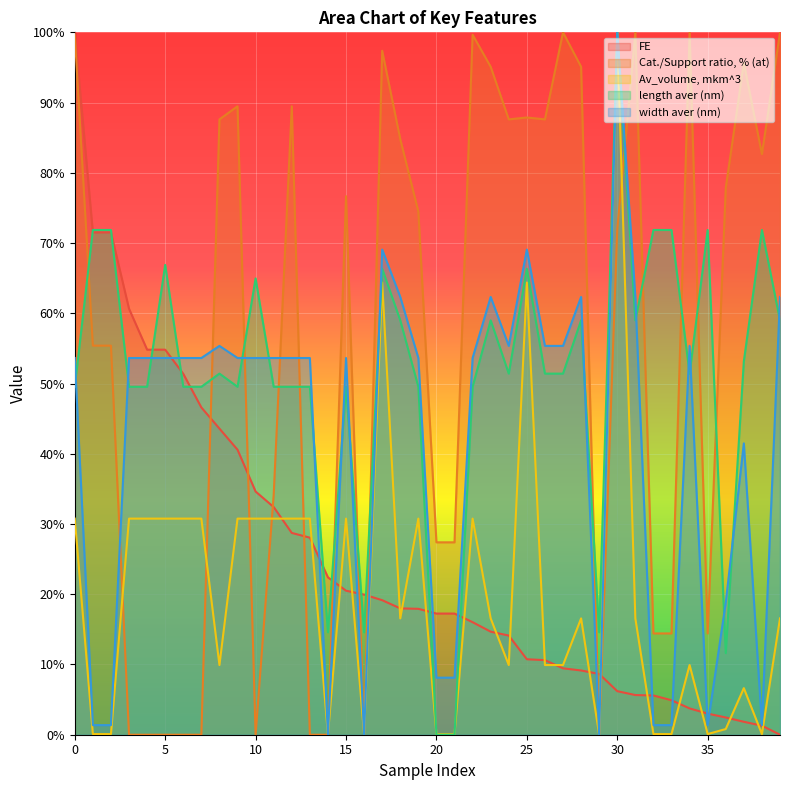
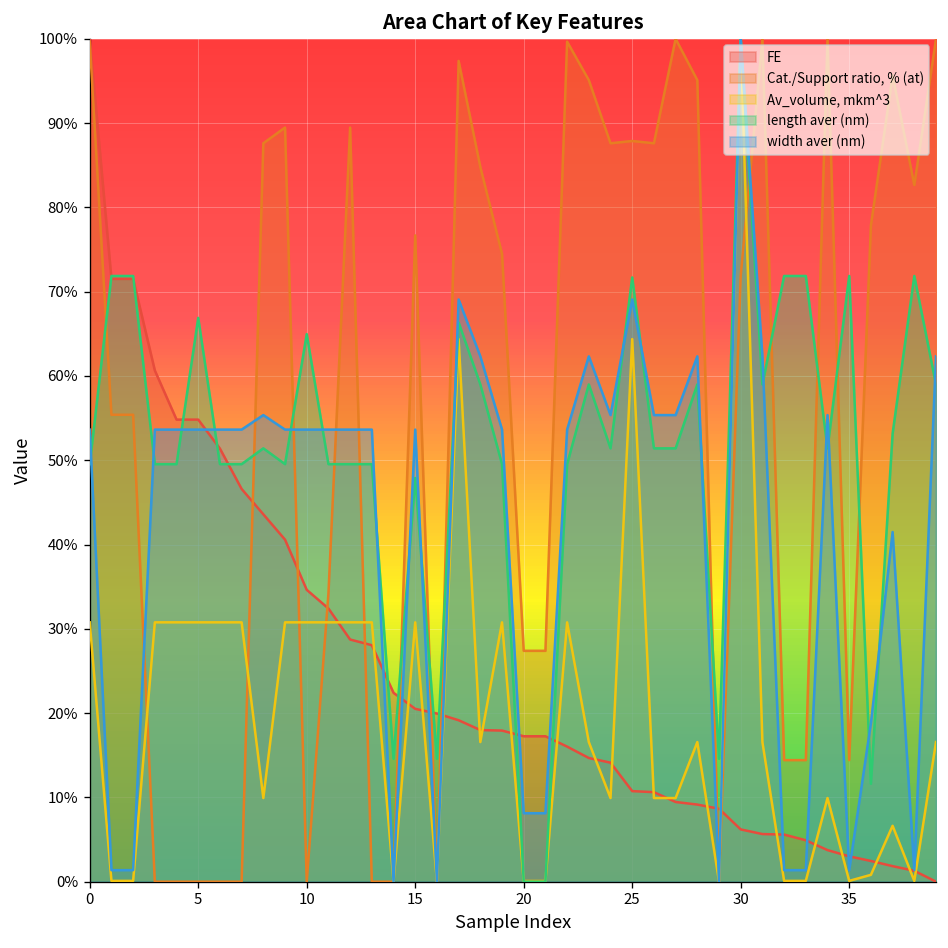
length aver (nm), 15: 50% -> 48%
length aver (nm), 25: 66% -> 72%
